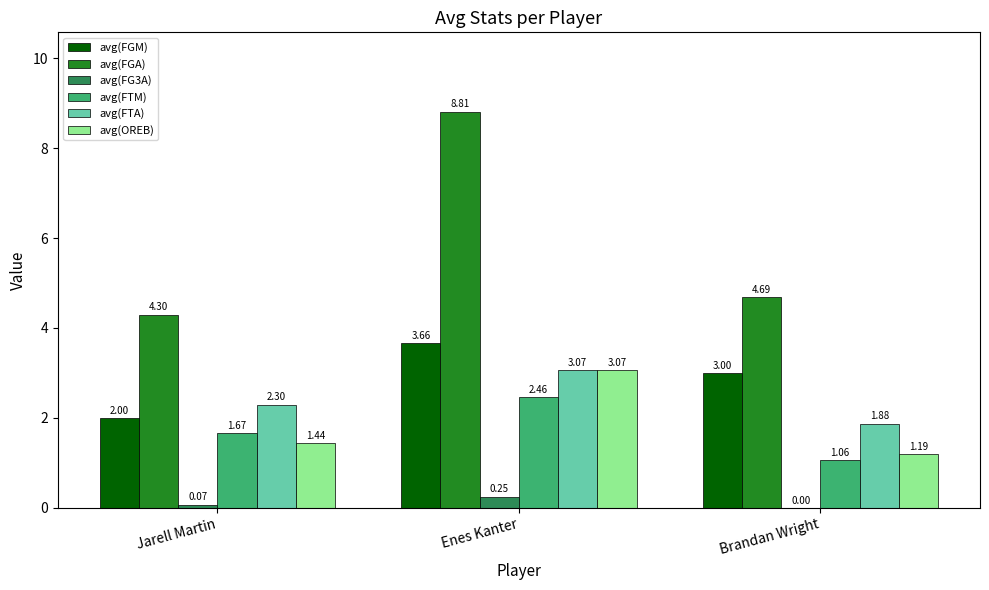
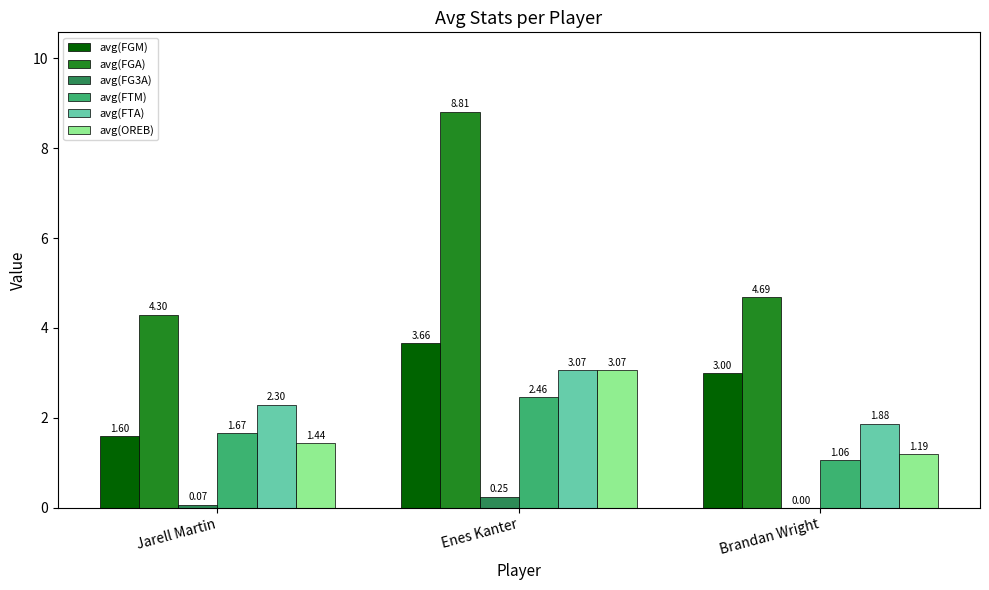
avg(FGM), Jarell Martin: 2.00 -> 1.60
